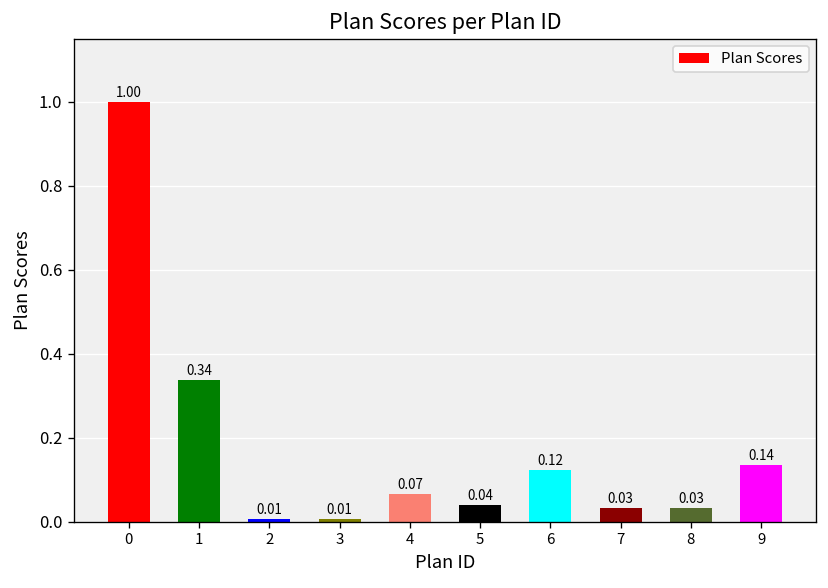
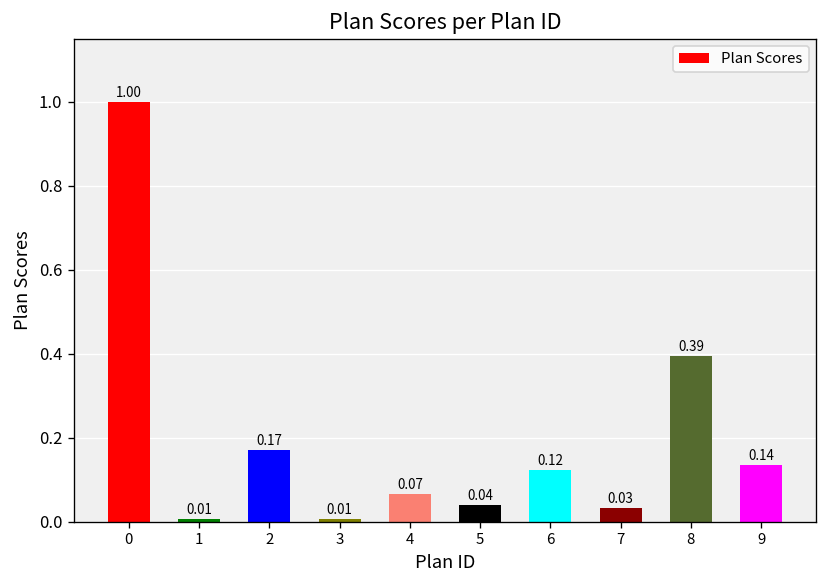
1: 0.34 -> 0.01
2: 0.01 -> 0.17
8: 0.03 -> 0.39
